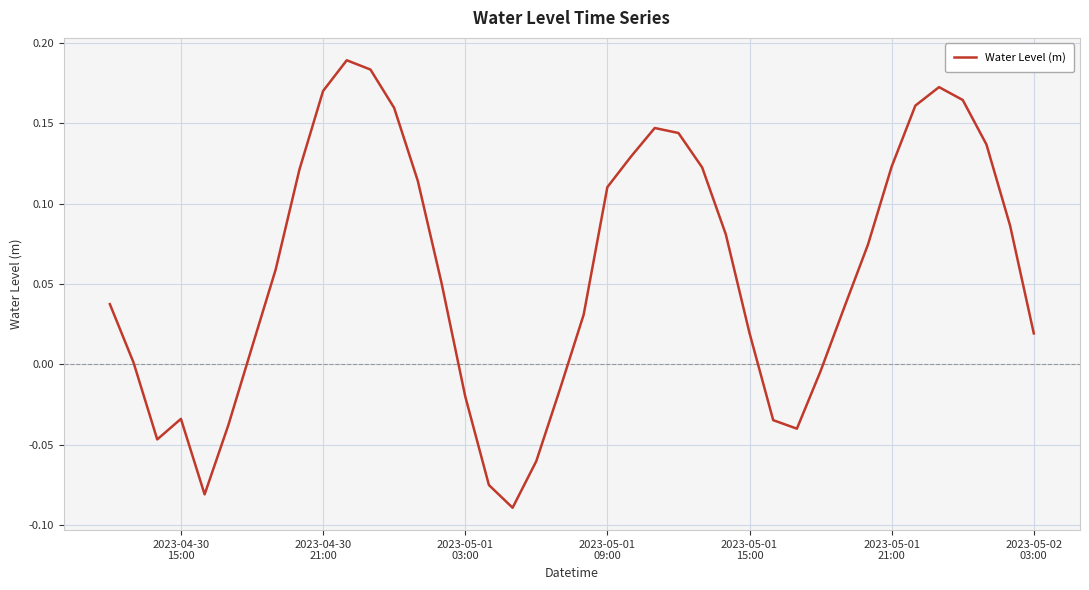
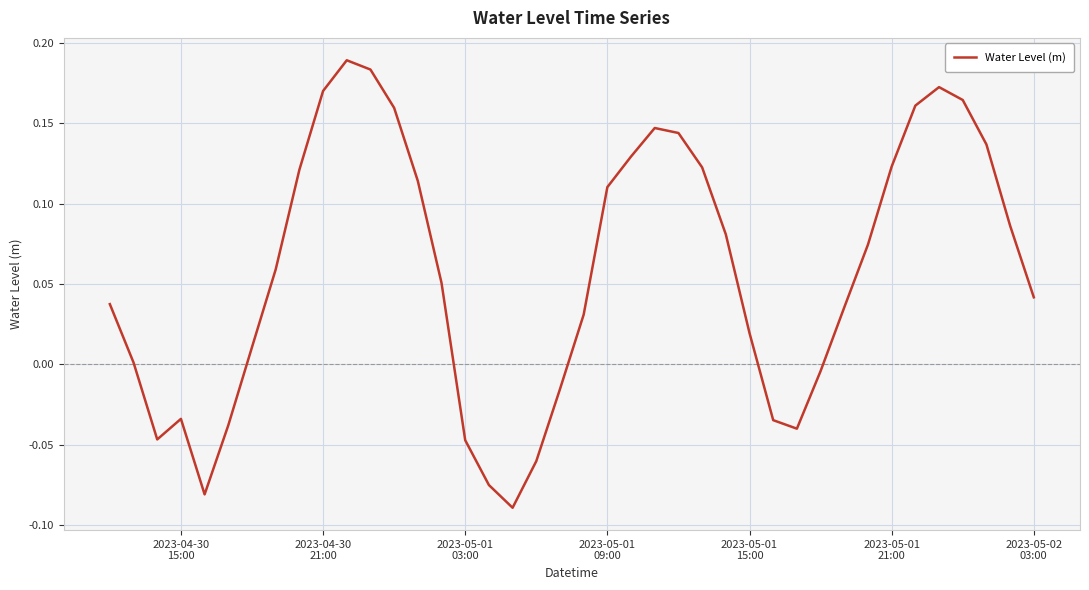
2023-05-01 03:00: -0.020 -> -0.047
2023-05-02 03:00: 0.019 -> 0.042
